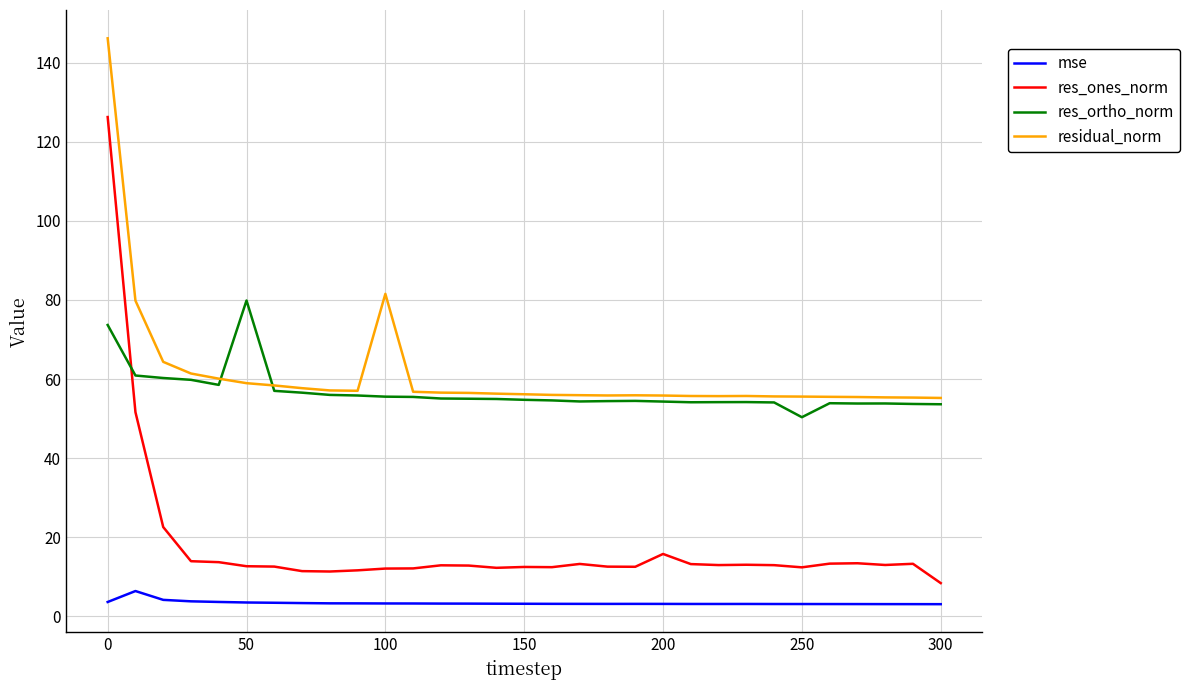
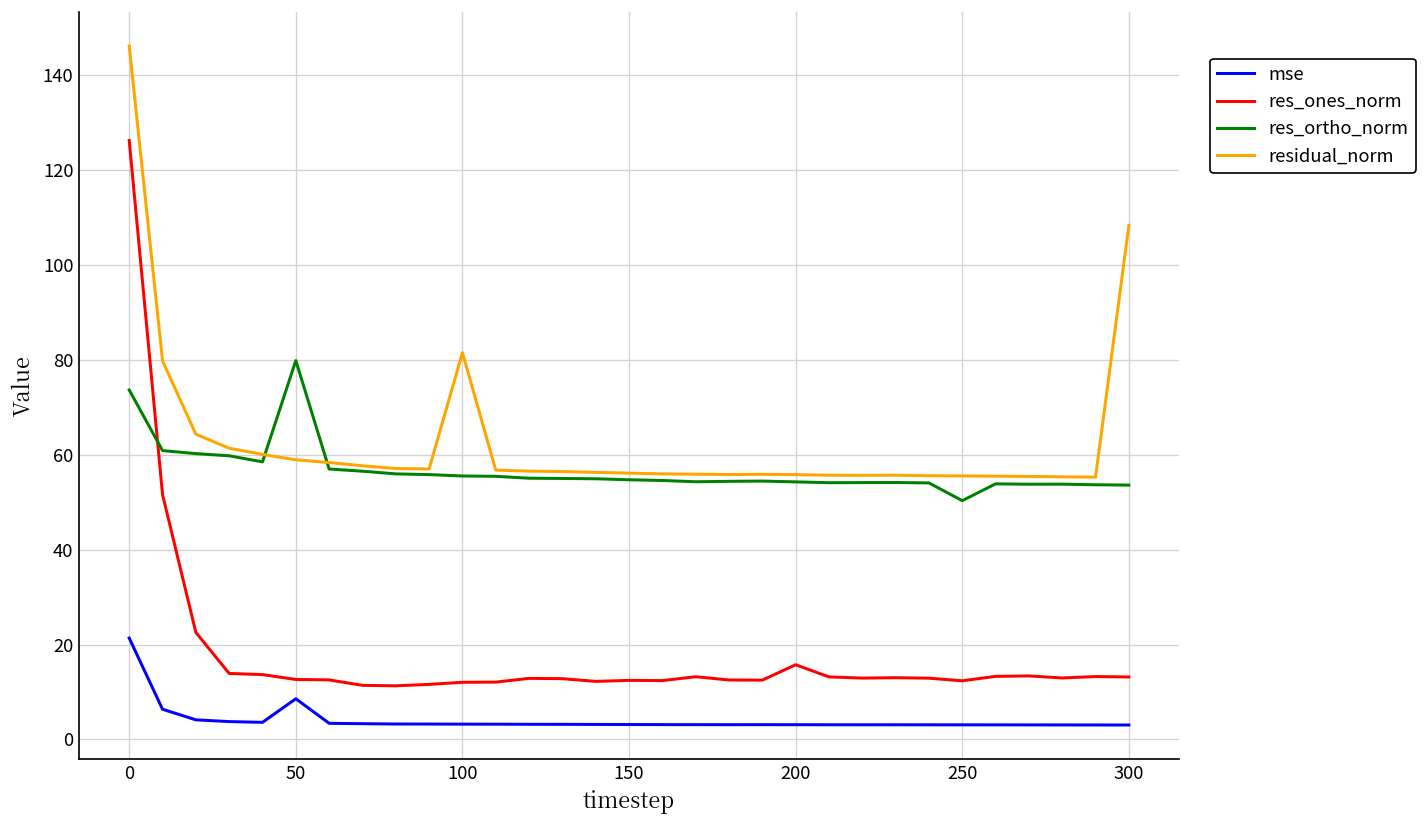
mse, 0: 4 -> 21
mse, 50: 3 -> 9
res_ones_norm, 300: 8 -> 13
residual_norm, 300: 55 -> 108
